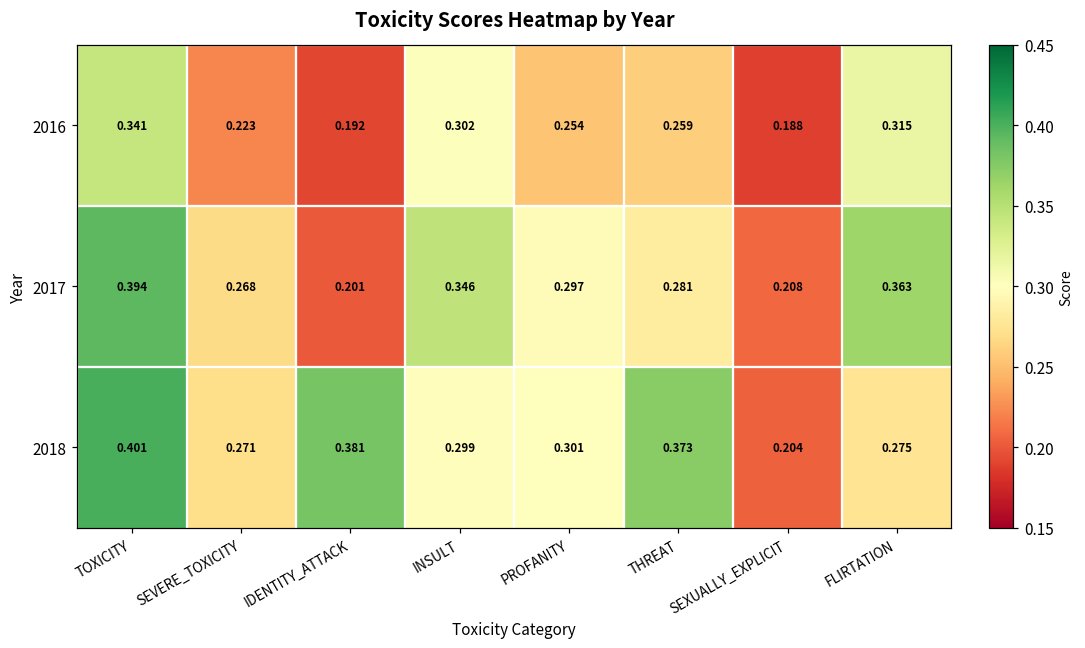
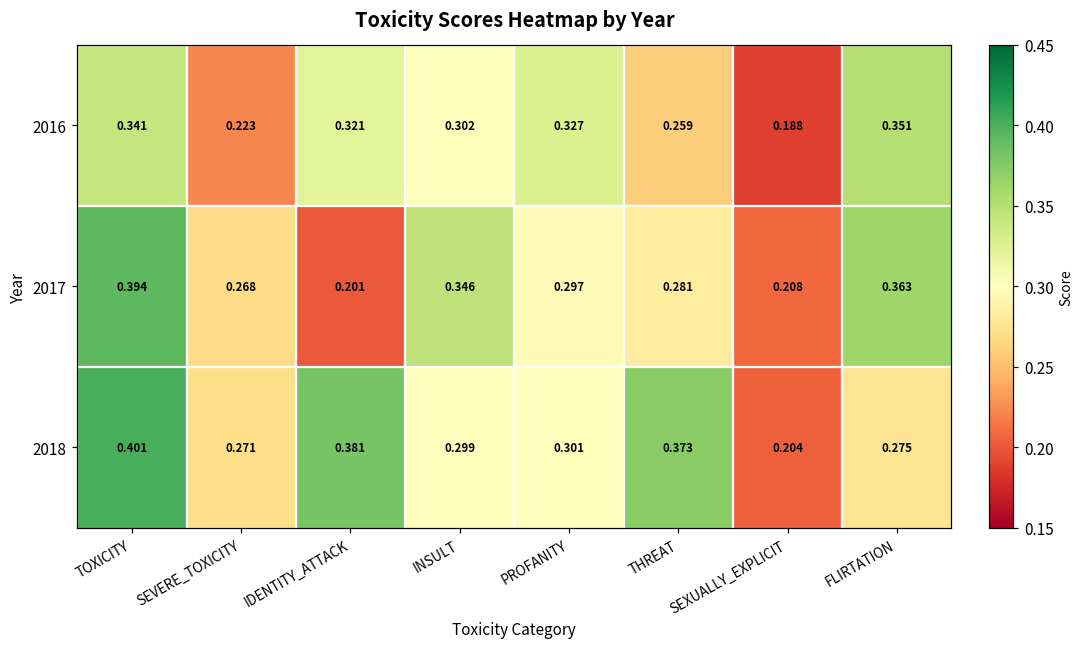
2016, IDENTITY_ATTACK: 0.192 -> 0.321
2016, PROFANITY: 0.254 -> 0.327
2016, FLIRTATION: 0.315 -> 0.351
